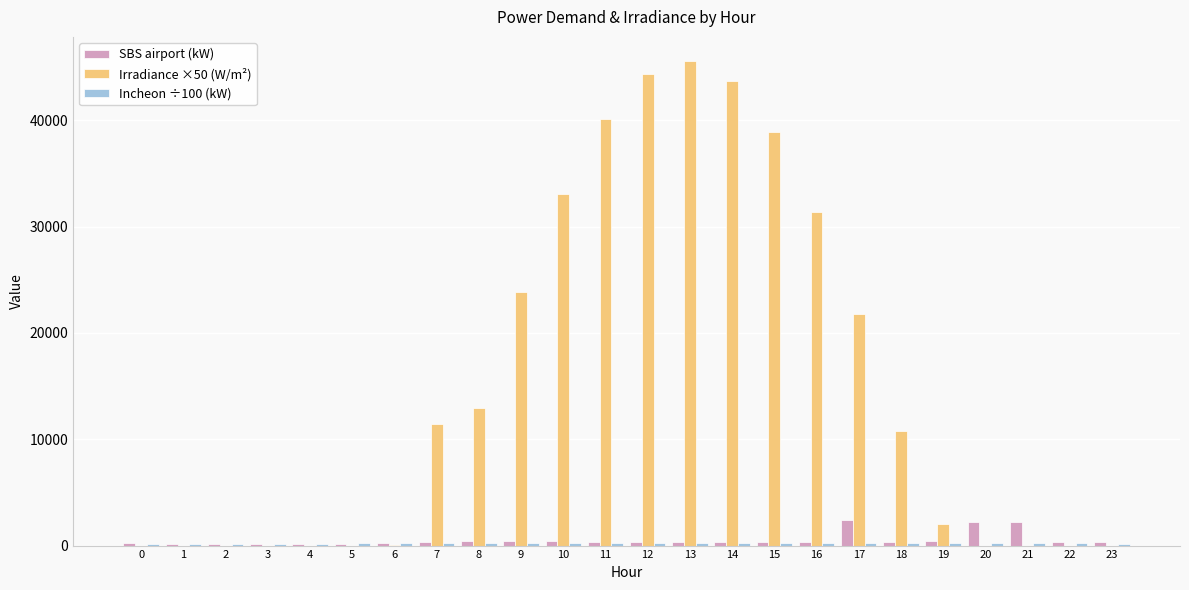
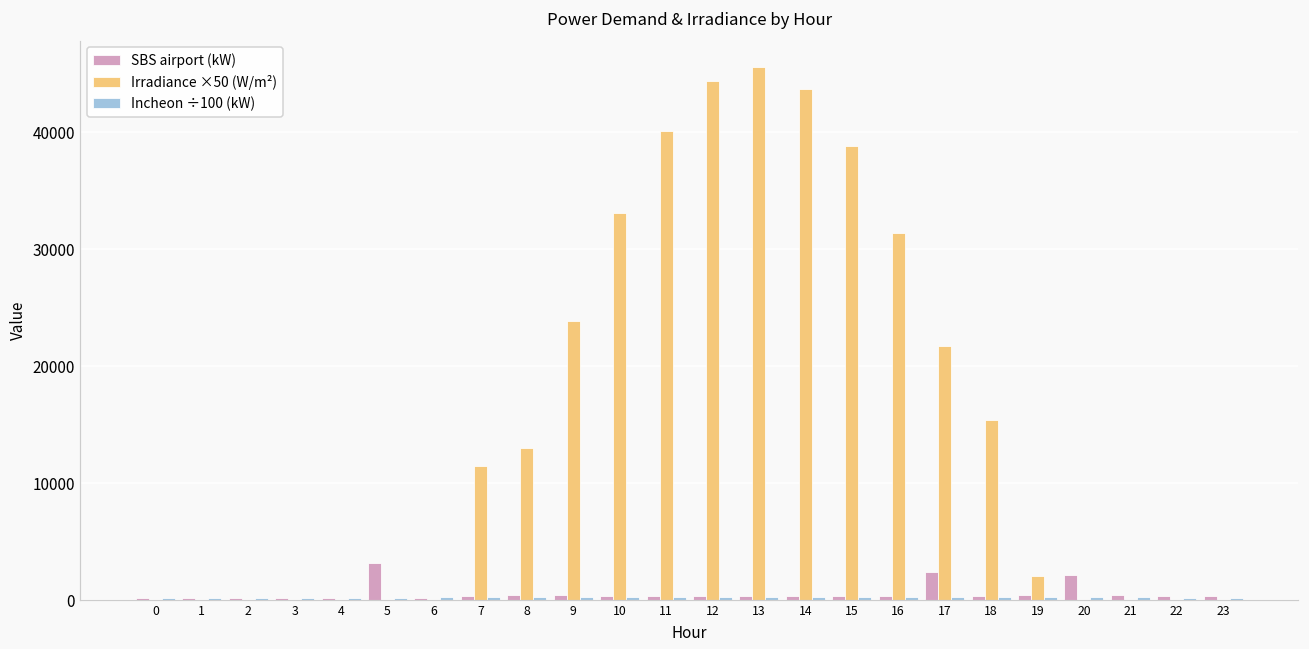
SBS airport (kW), 5: 200 -> 3100
Irradiance ×50 (W/m²), 18: 10800 -> 15400
SBS airport (kW), 21: 2300 -> 400
